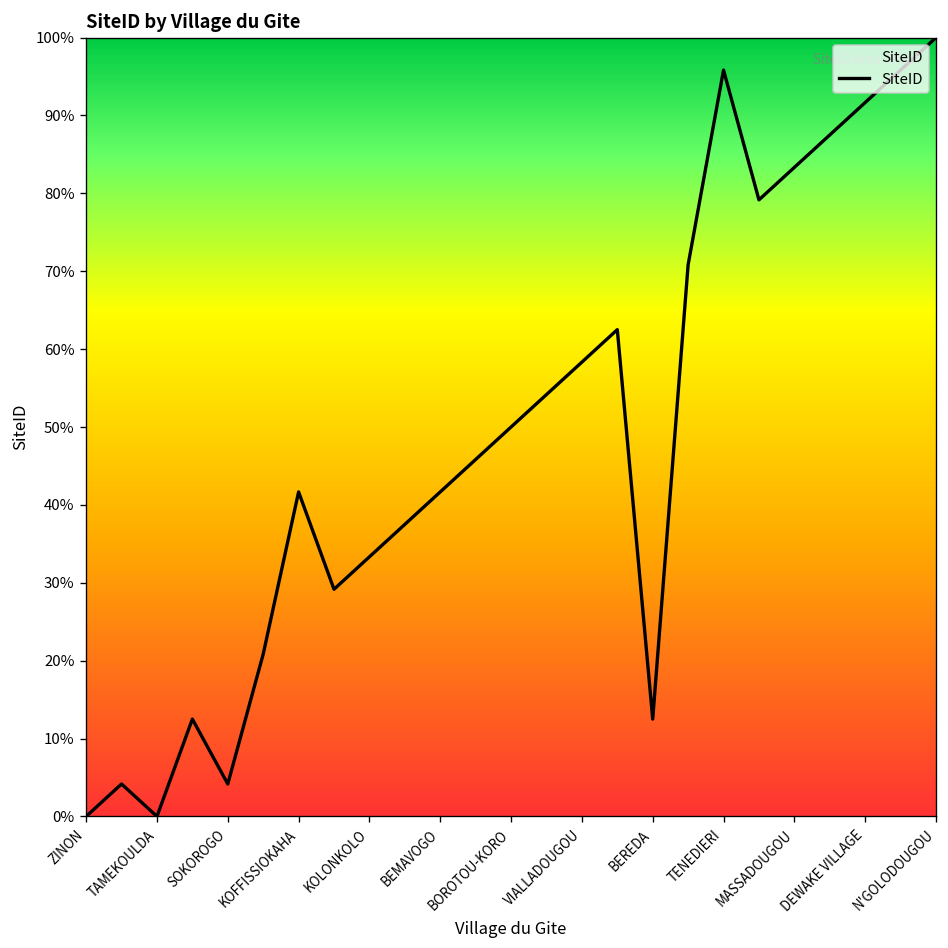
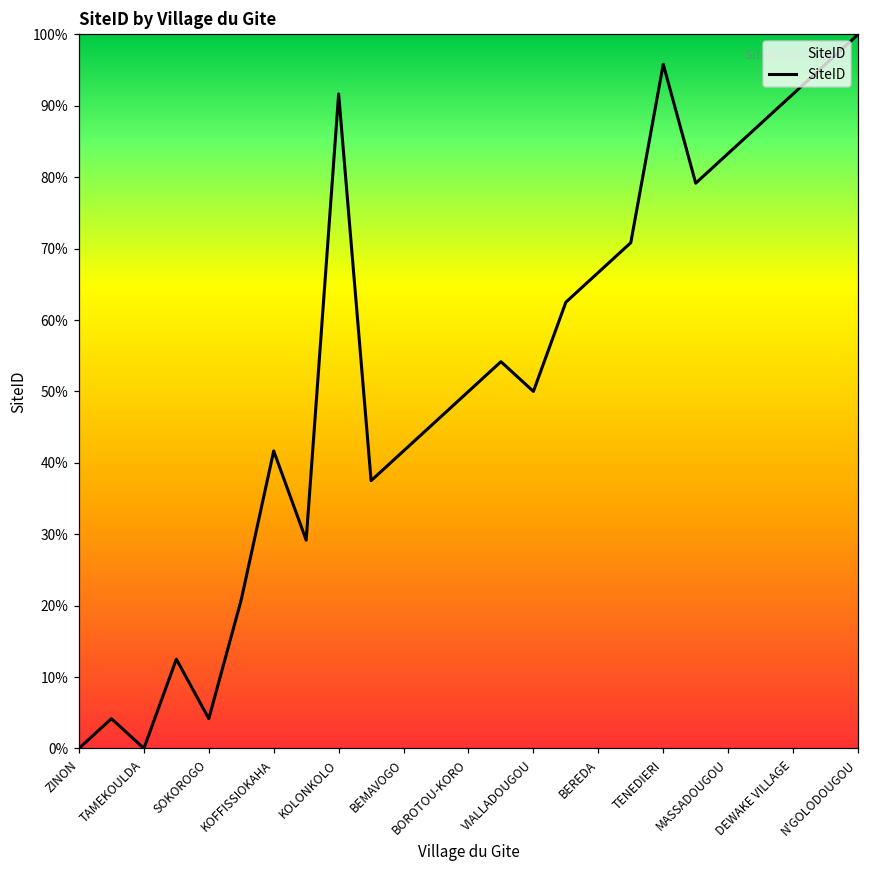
KOLONKOLO: 33% -> 92%
VIALLADOUGOU: 58% -> 50%
BEREDA: 13% -> 67%
